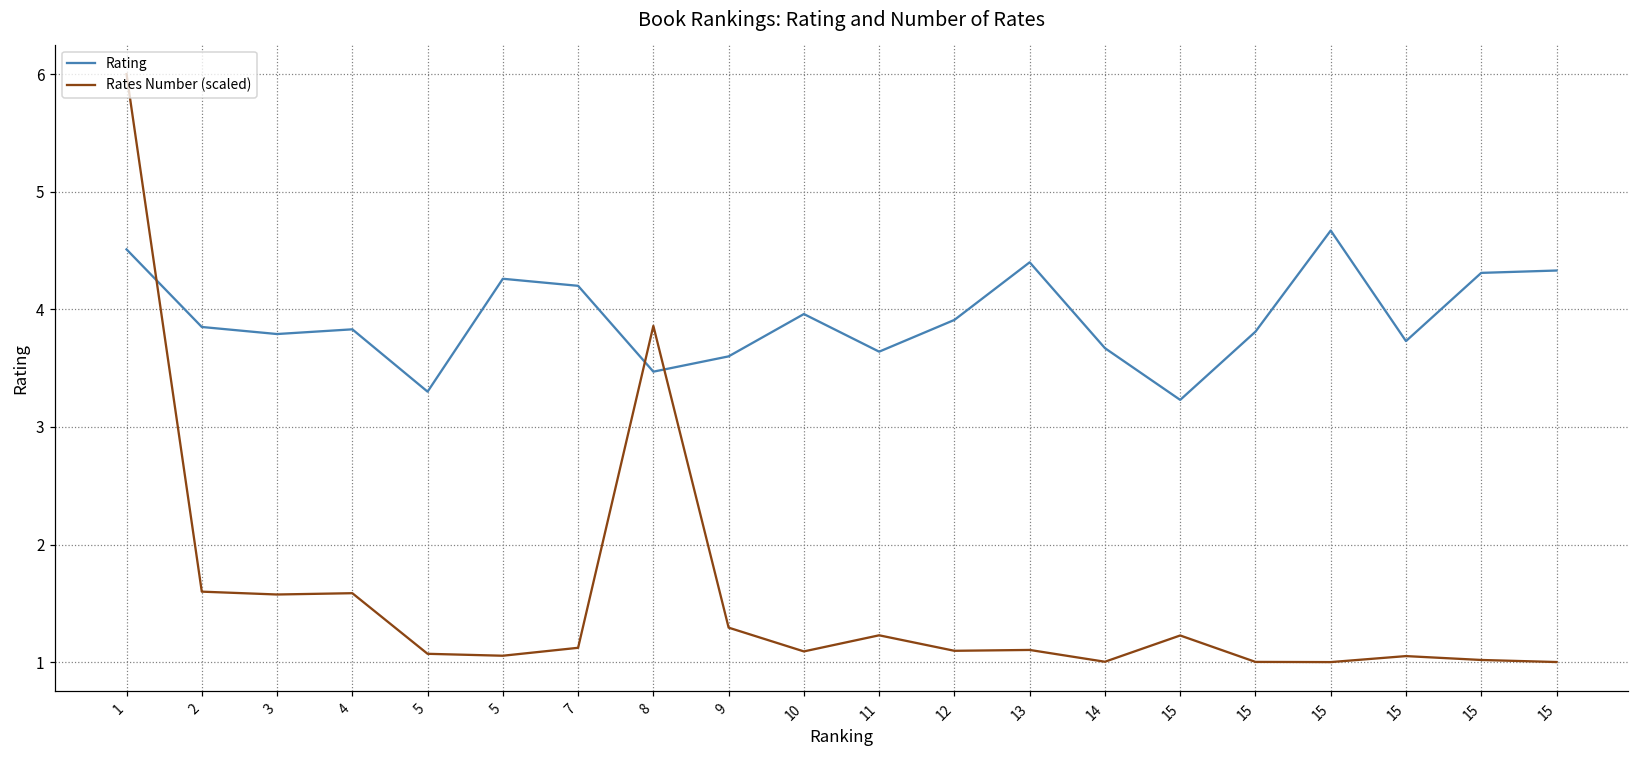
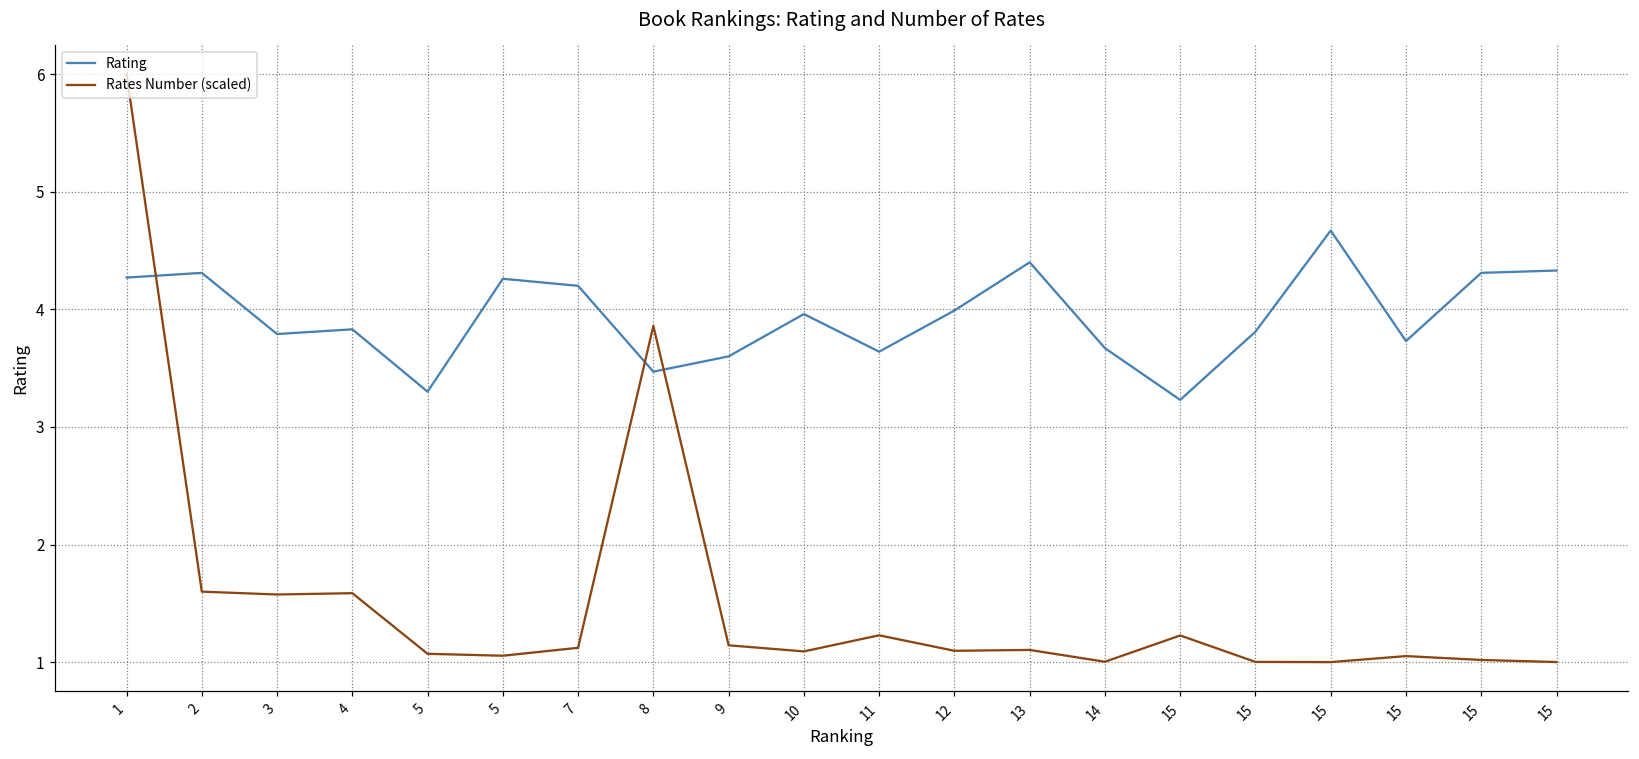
Rating, 1: 4.51 -> 4.27
Rating, 2: 3.85 -> 4.31
Rates Number (scaled), 9: 1.29 -> 1.14
Rating, 12: 3.91 -> 3.99
